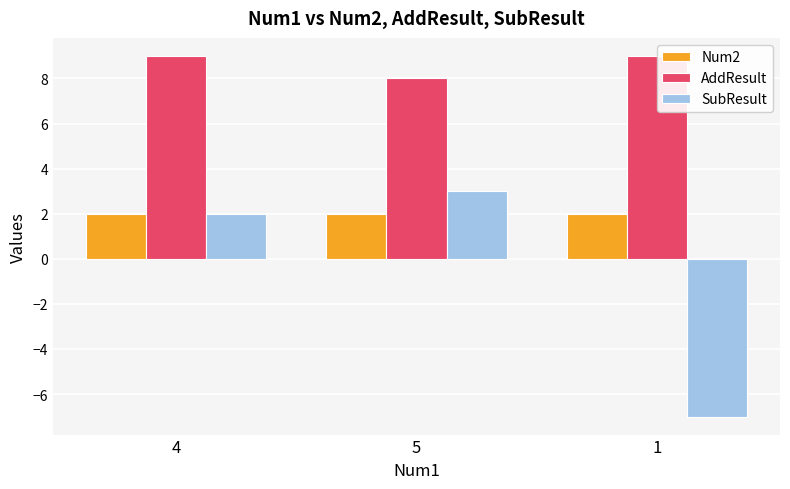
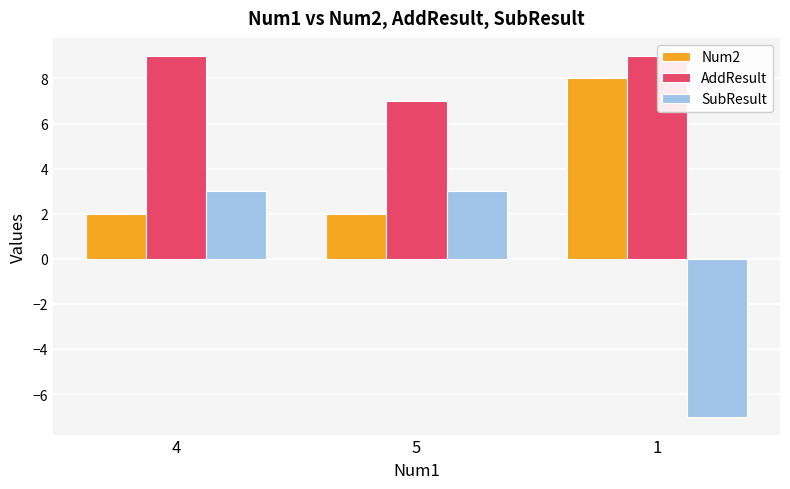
SubResult, 4: 2 -> 3
AddResult, 5: 8 -> 7
Num2, 1: 2 -> 8
